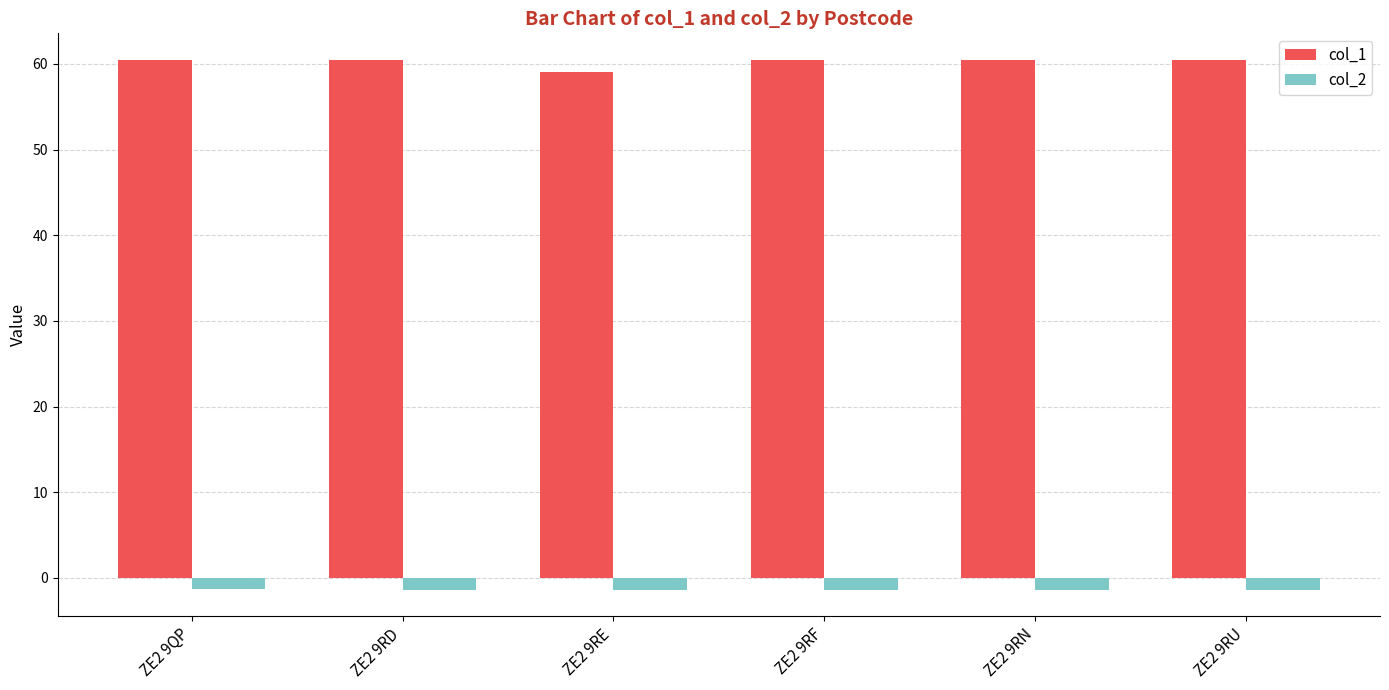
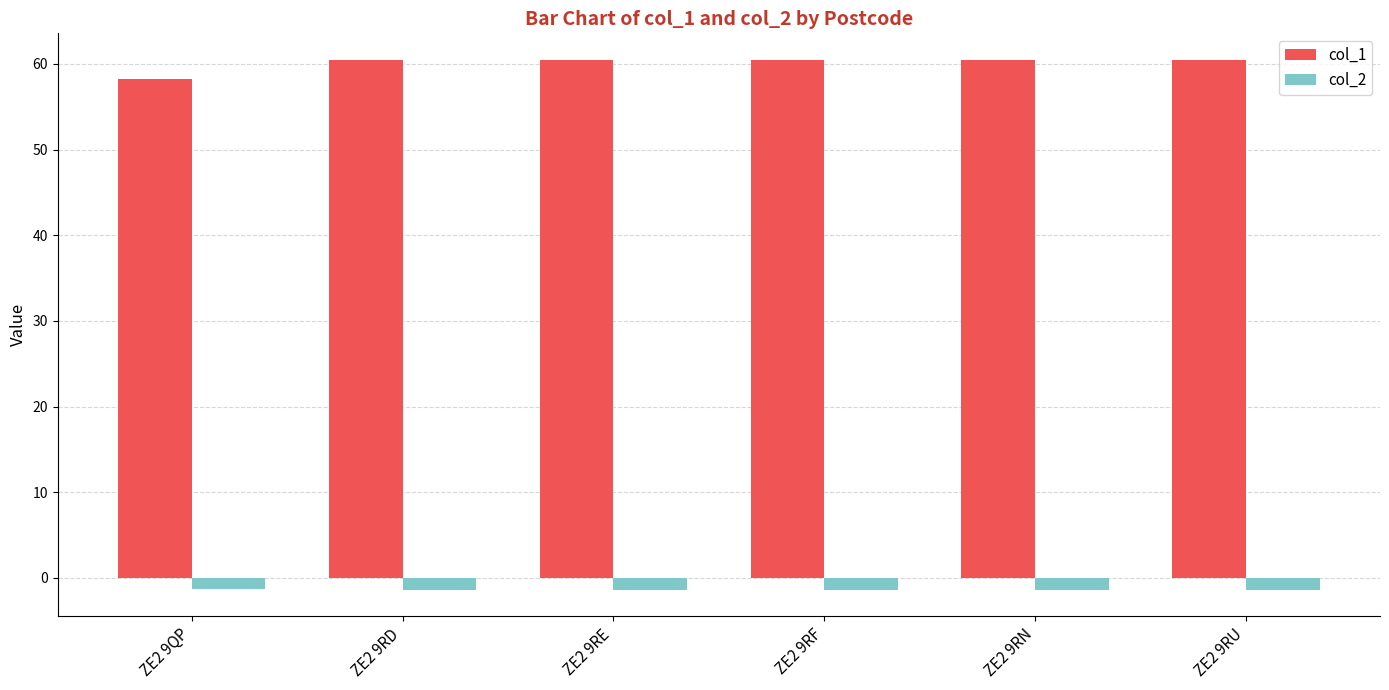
col_1, ZE2 9QP: 60 -> 58
col_1, ZE2 9RE: 59 -> 60
